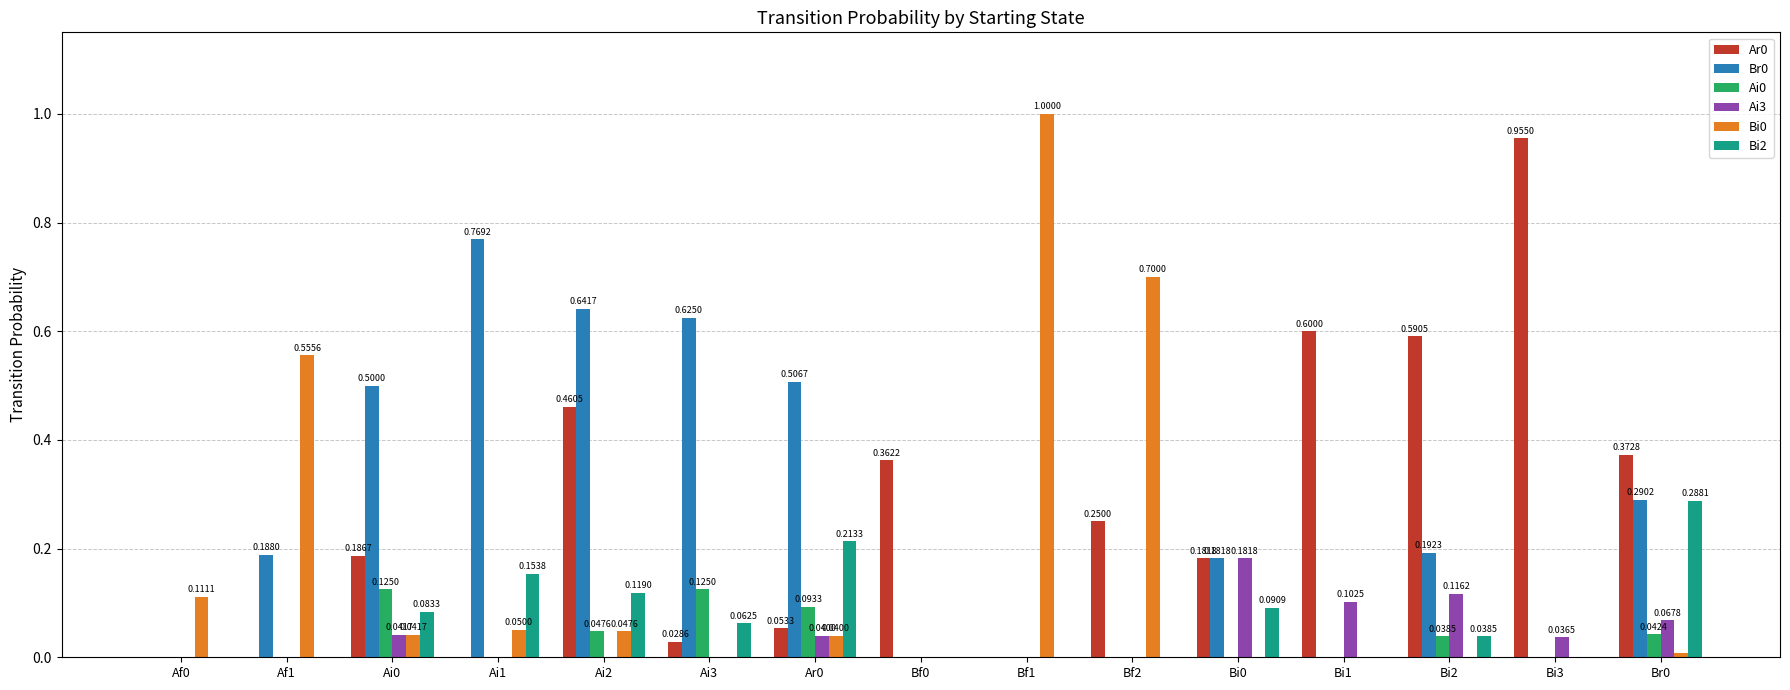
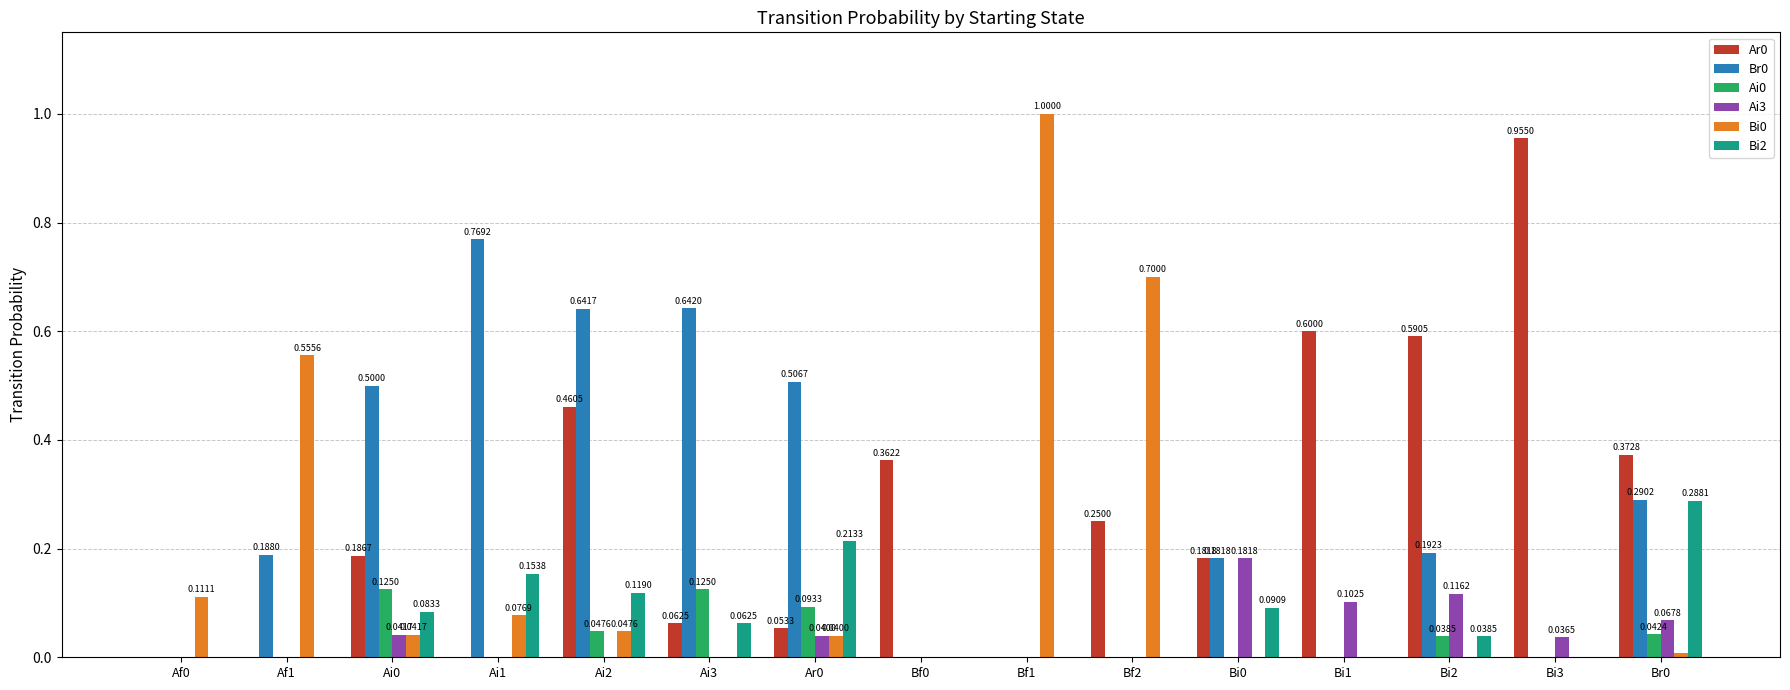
Bi0, Ai1: 0.0500 -> 0.0769
Ar0, Ai3: 0.0286 -> 0.0625
Br0, Ai3: 0.6250 -> 0.6420
